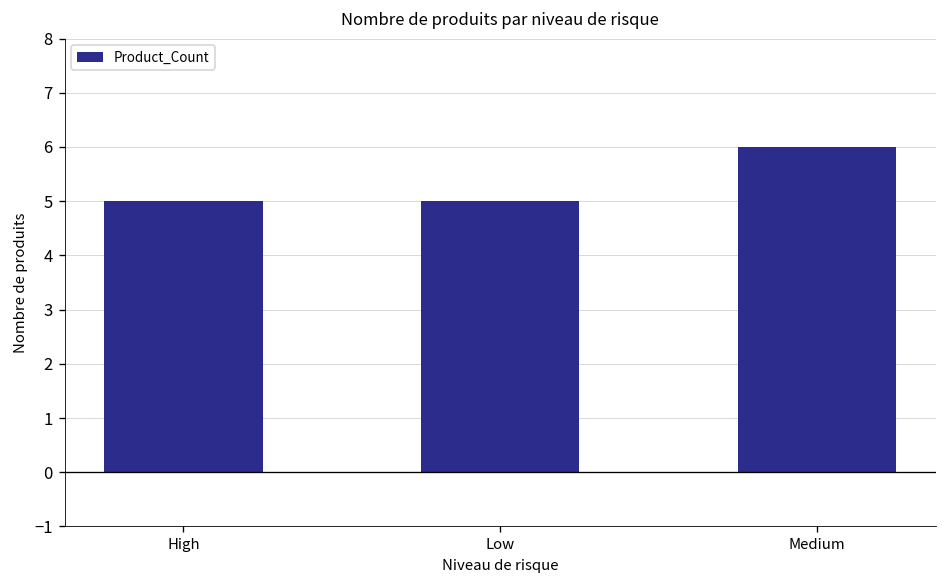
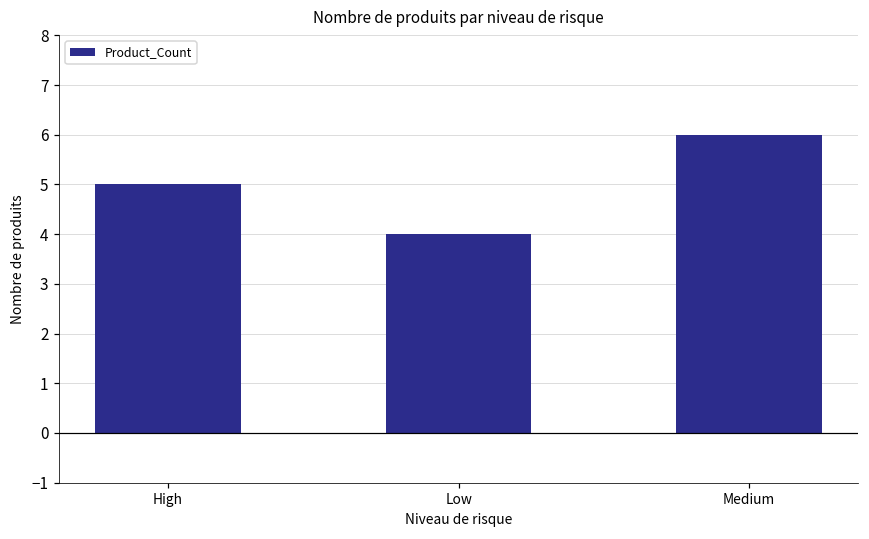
Low: 5 -> 4
